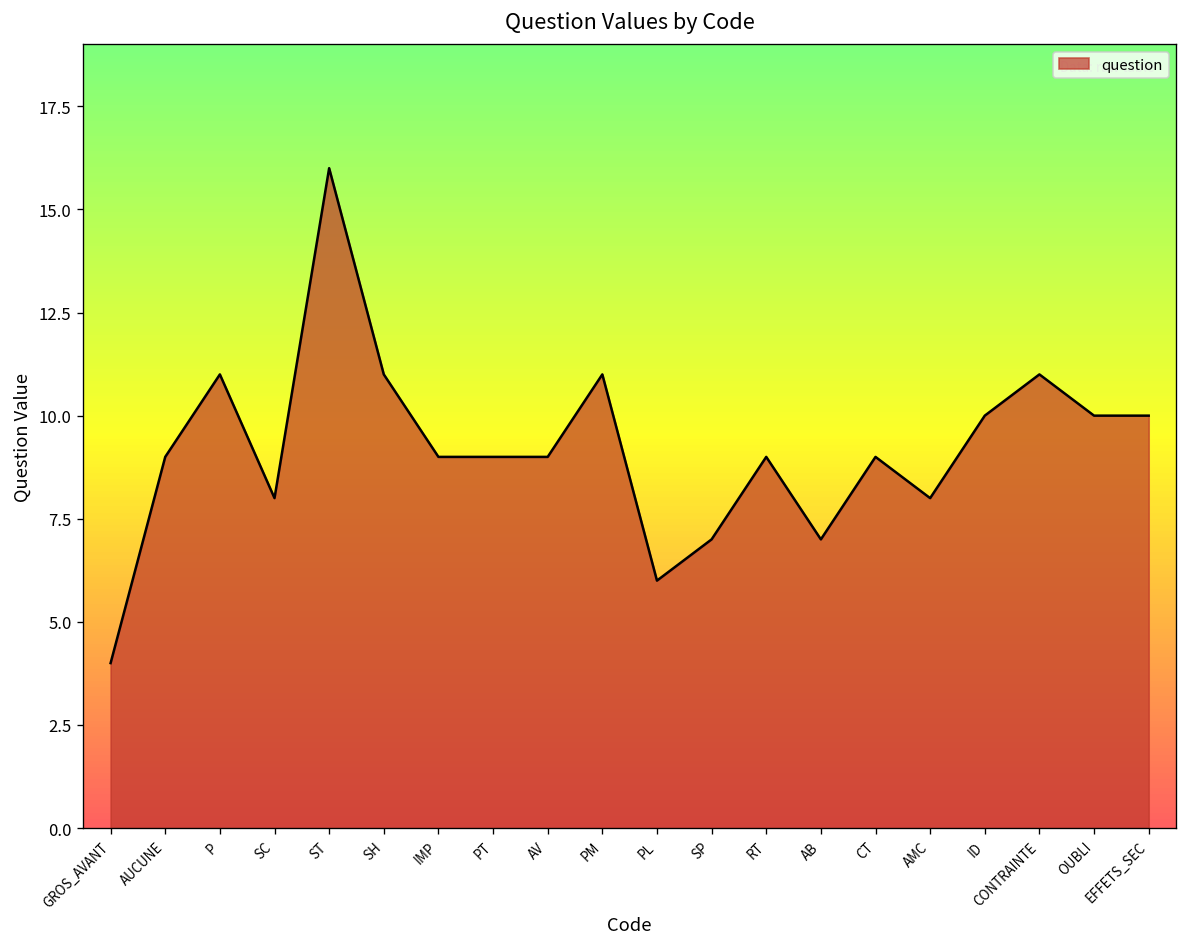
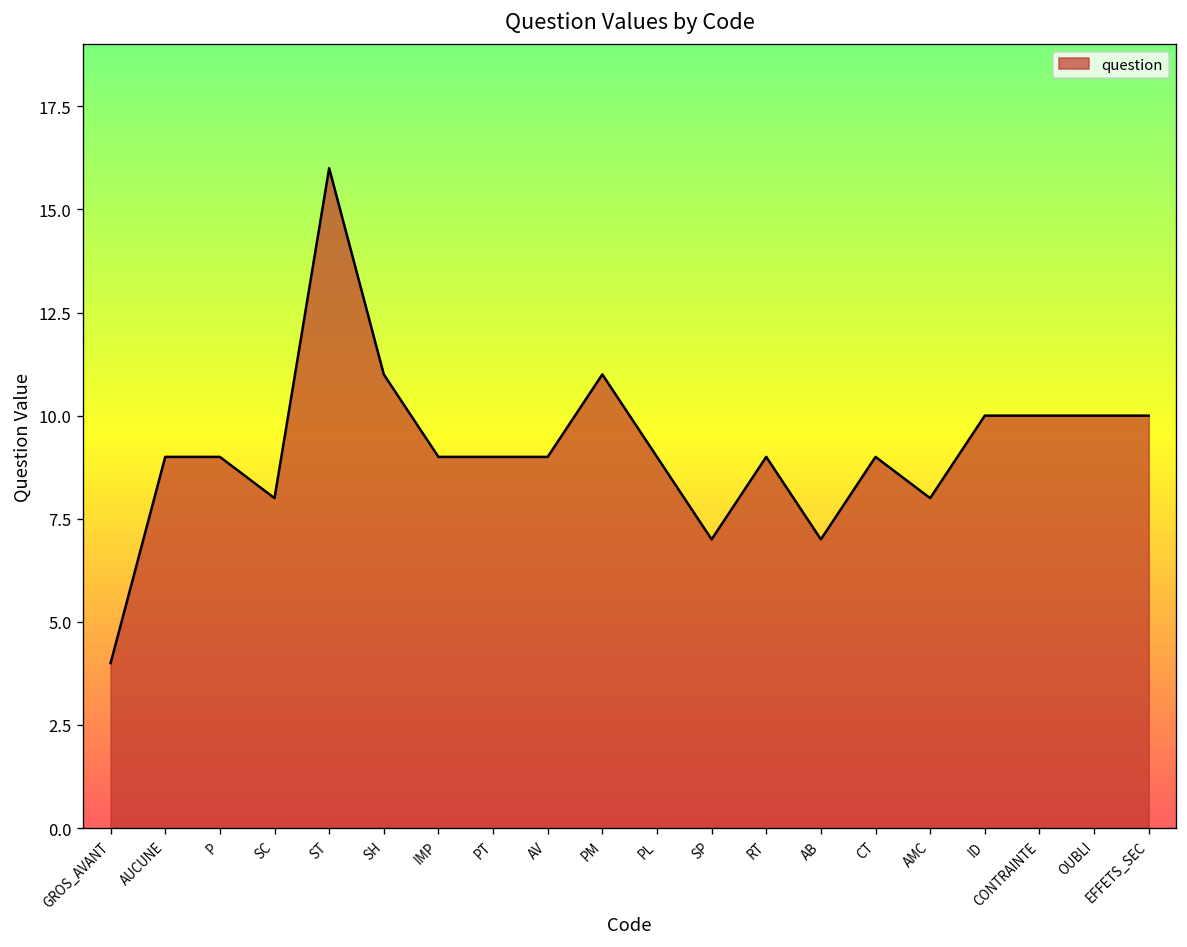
P: 11 -> 9
PL: 6 -> 9
CONTRAINTE: 11 -> 10
